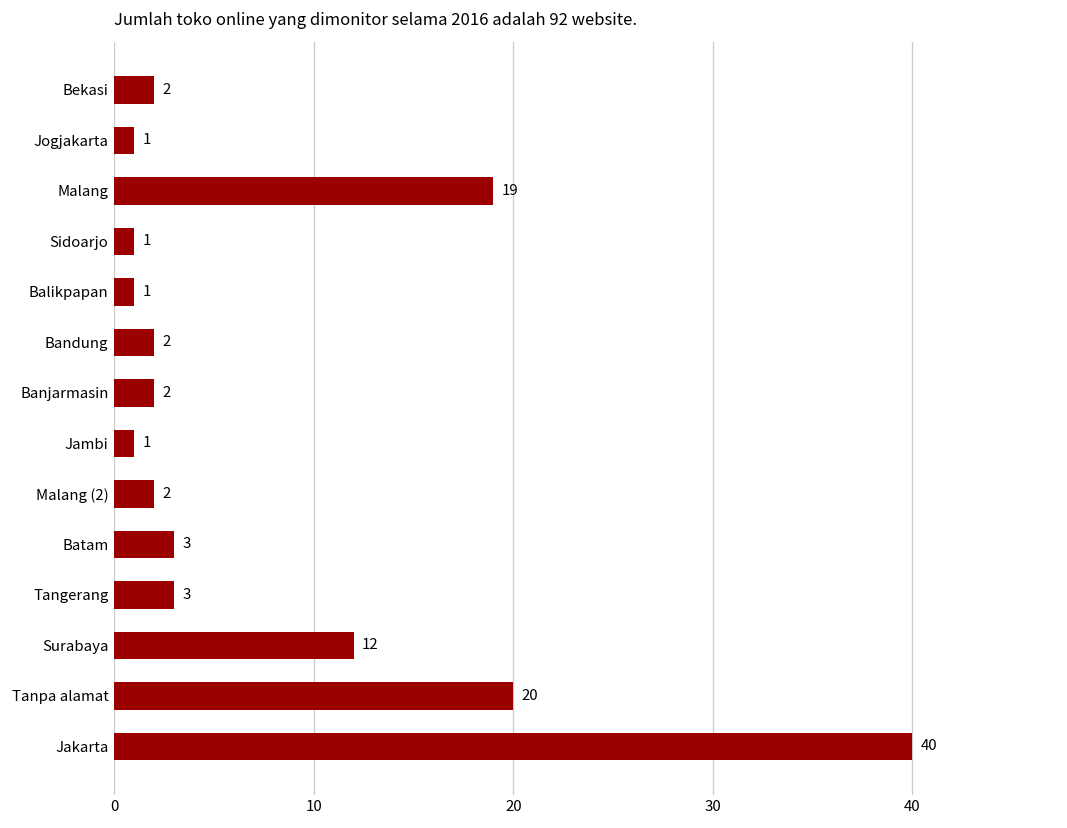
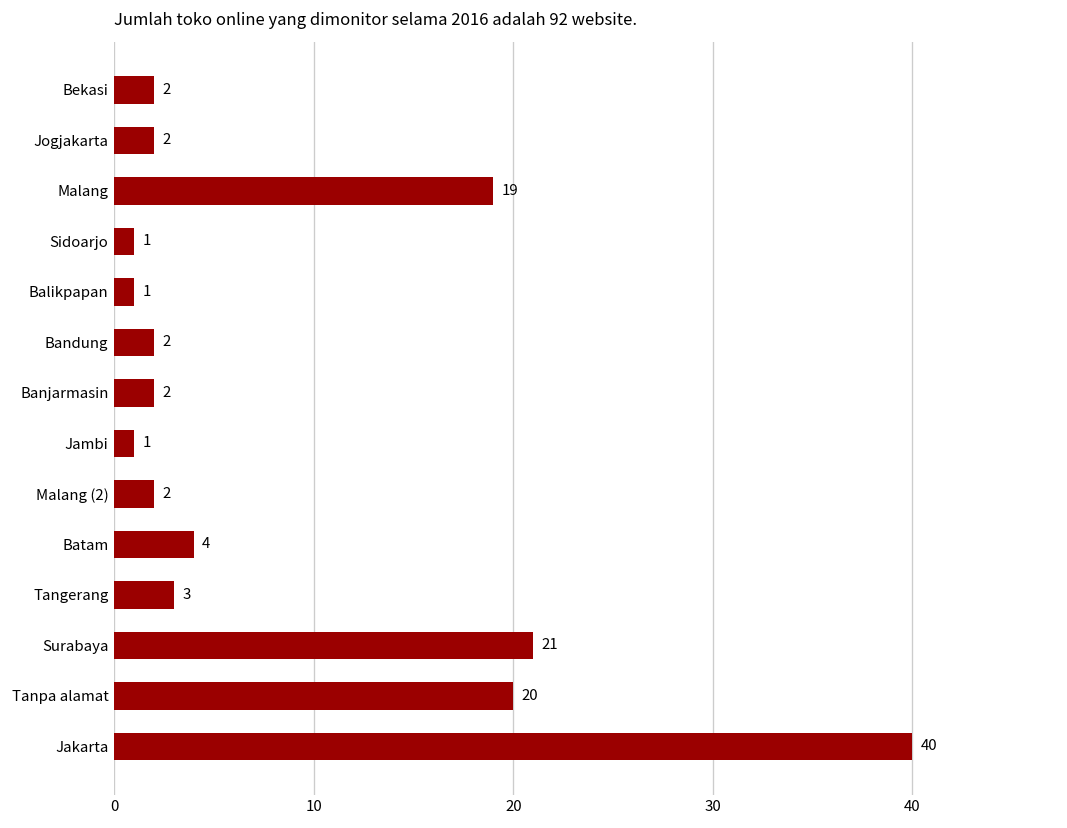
Jogjakarta: 1 -> 2
Batam: 3 -> 4
Surabaya: 12 -> 21
